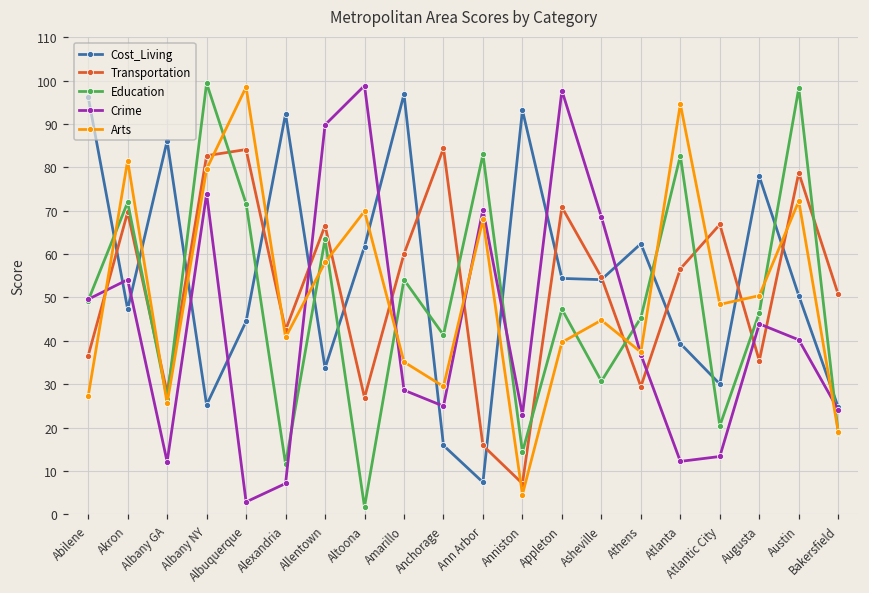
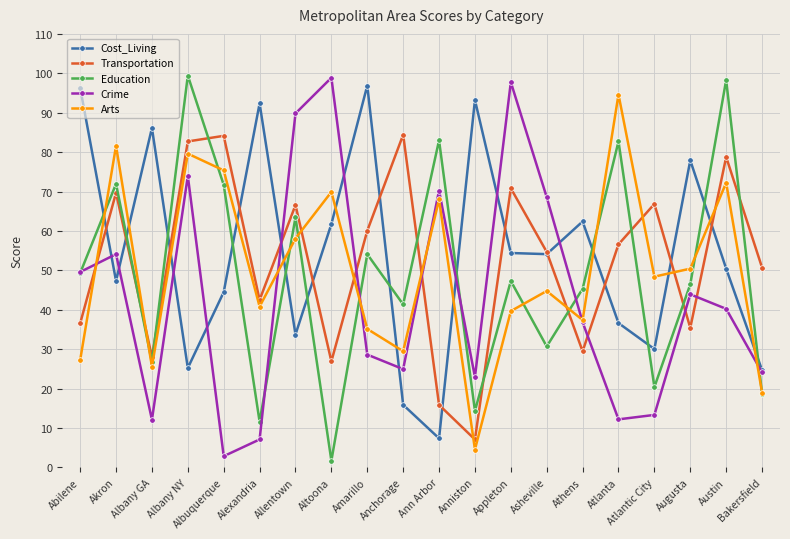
Arts, Albuquerque: 99 -> 75
Cost_Living, Atlanta: 39 -> 37
